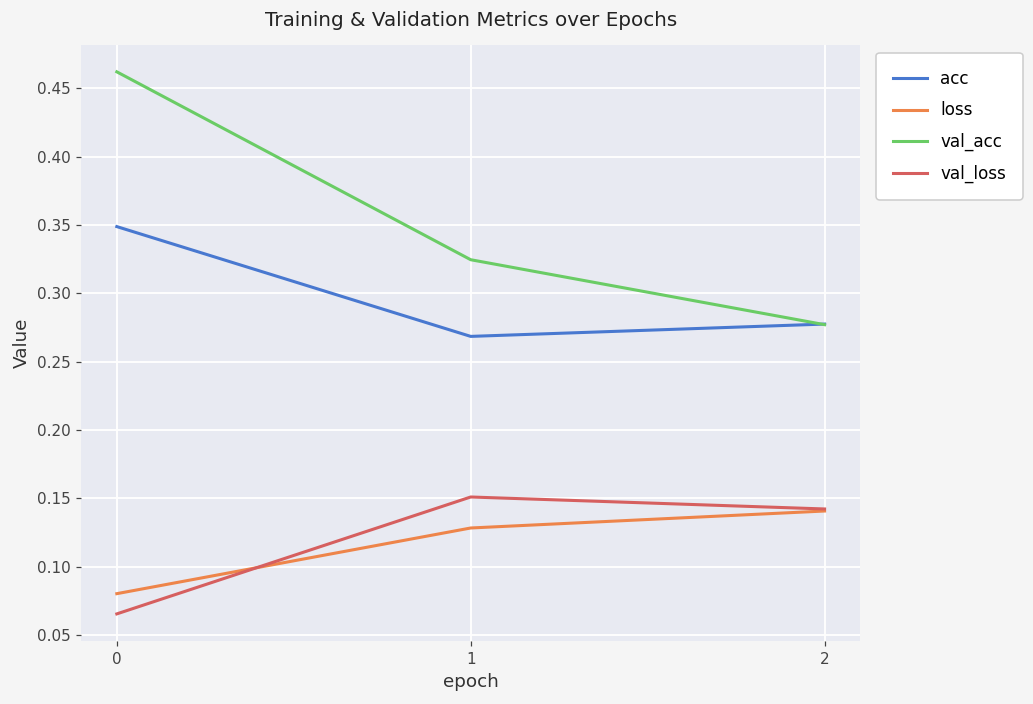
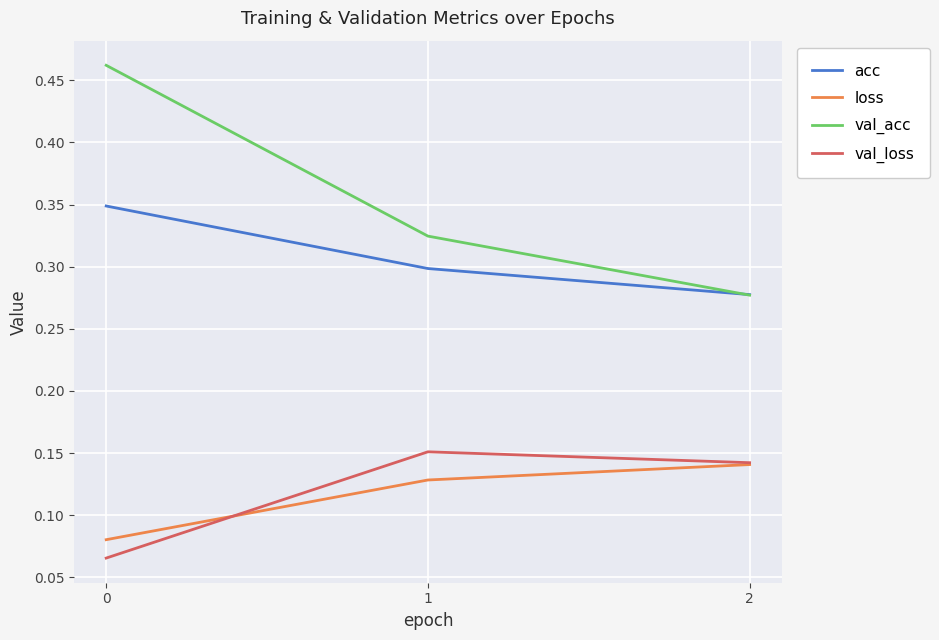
acc, 1: 0.269 -> 0.299
